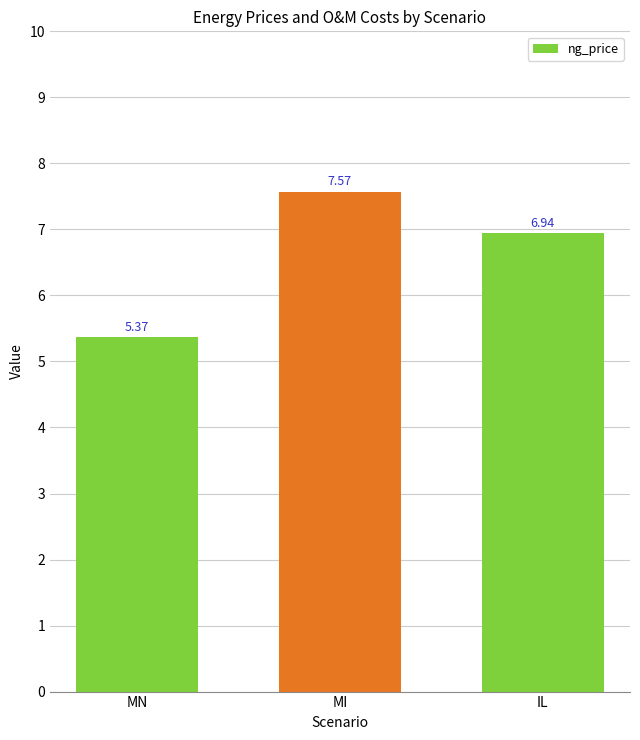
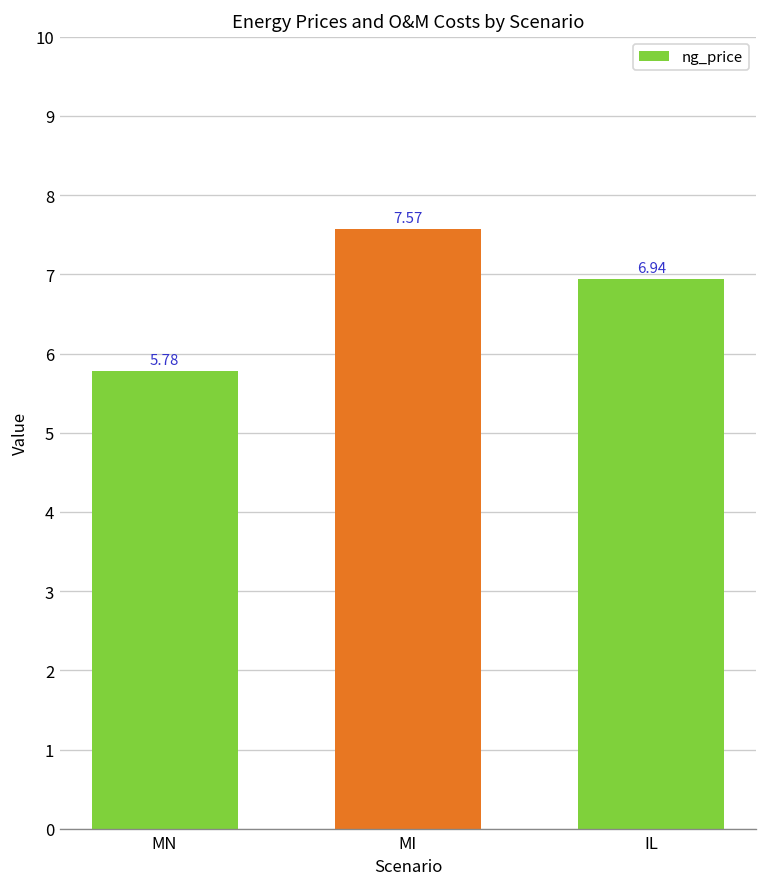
MN: 5.37 -> 5.78
